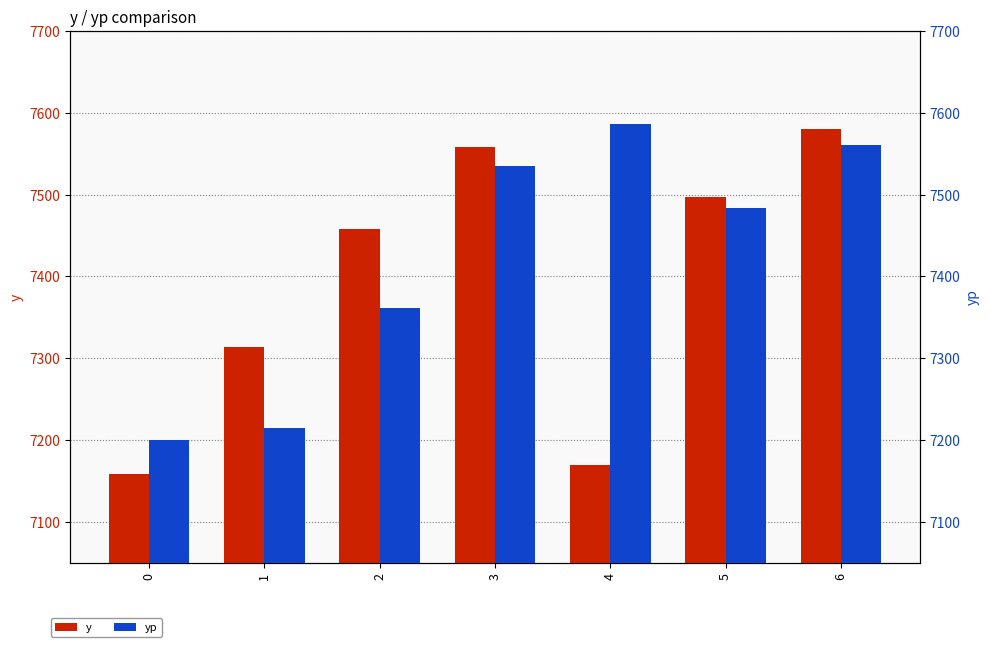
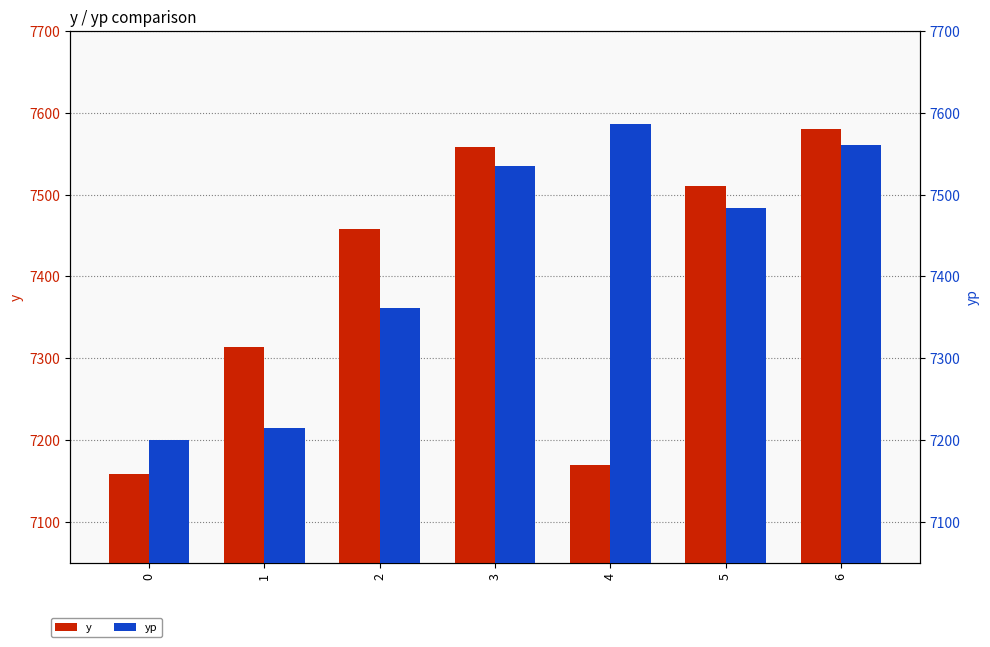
y, 5: 7500 -> 7510
